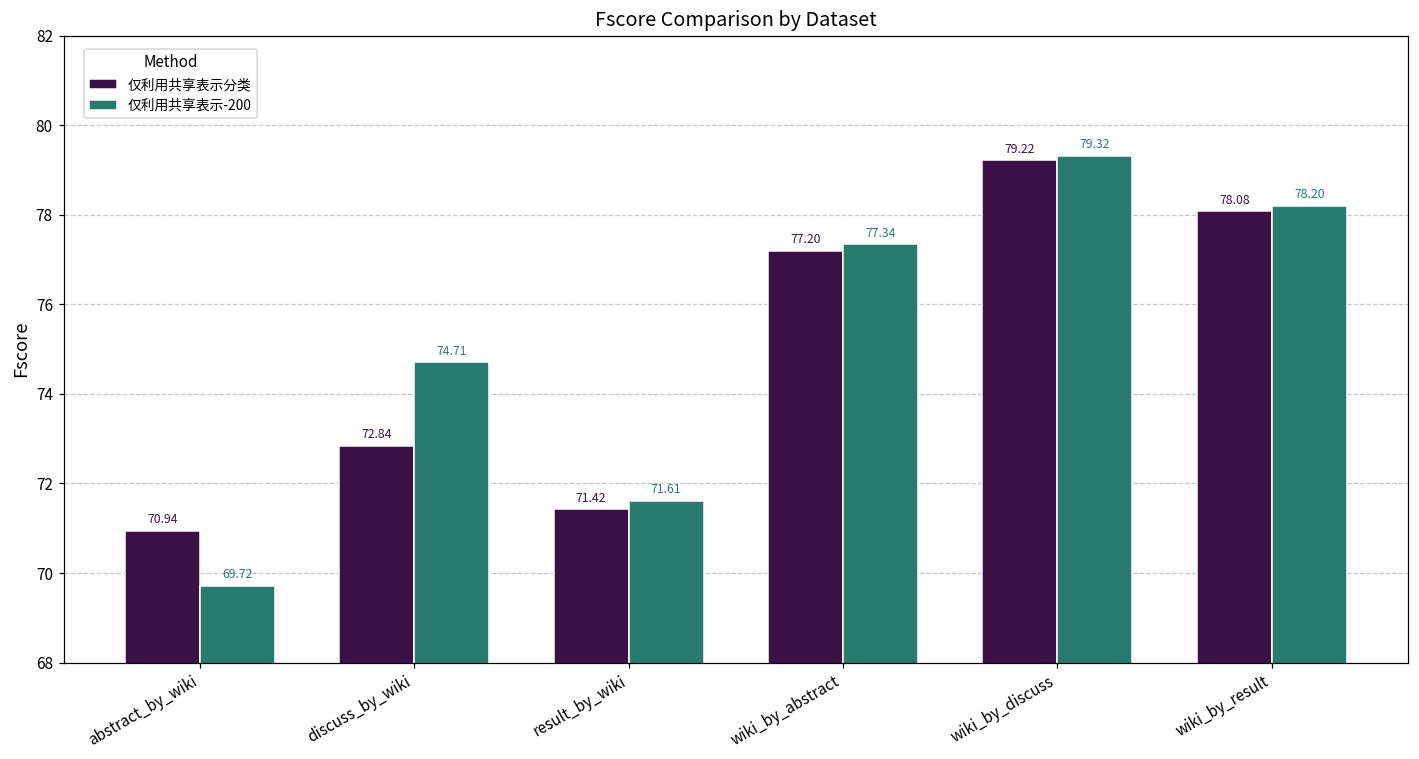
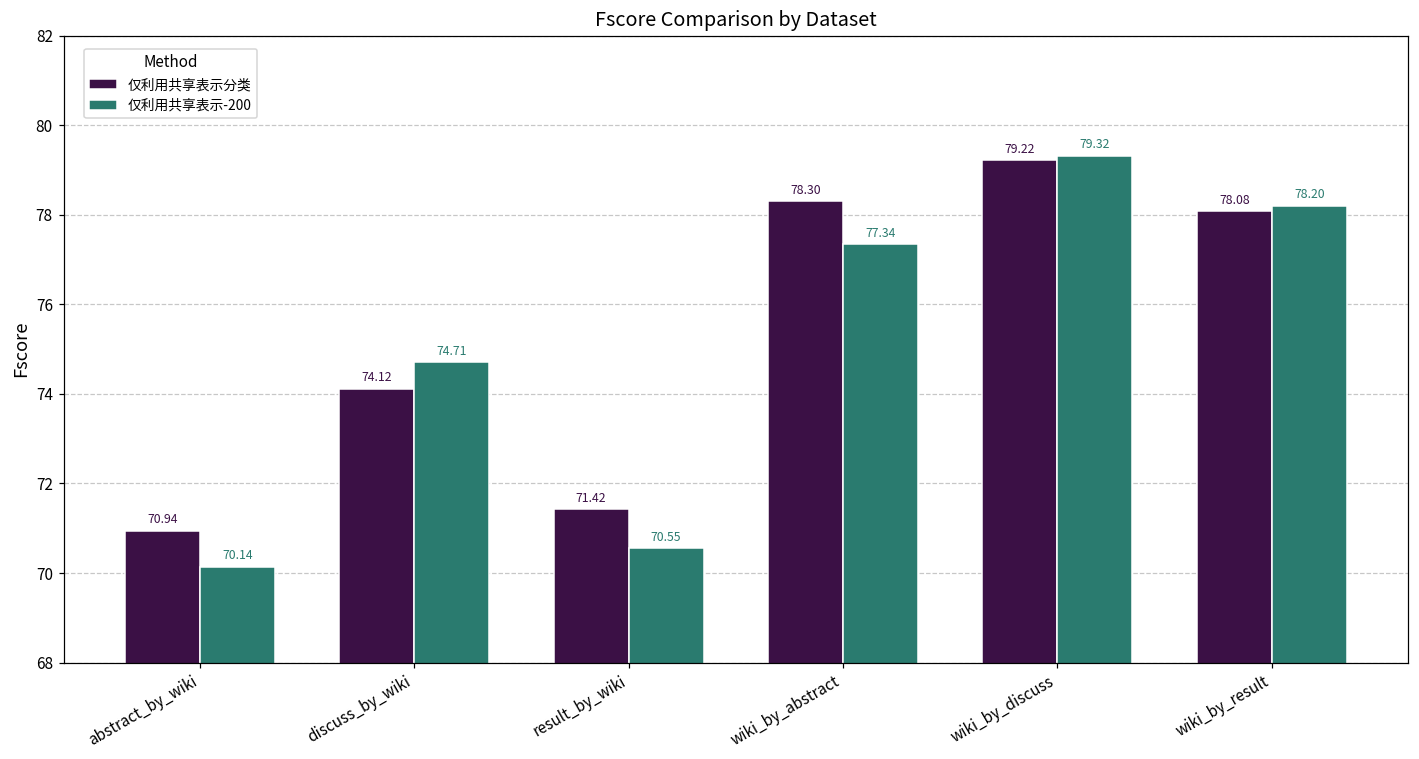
仅利用共享表示-200, abstract_by_wiki: 69.72 -> 70.14
仅利用共享表示分类, discuss_by_wiki: 72.84 -> 74.12
仅利用共享表示-200, result_by_wiki: 71.61 -> 70.55
仅利用共享表示分类, wiki_by_abstract: 77.20 -> 78.30
